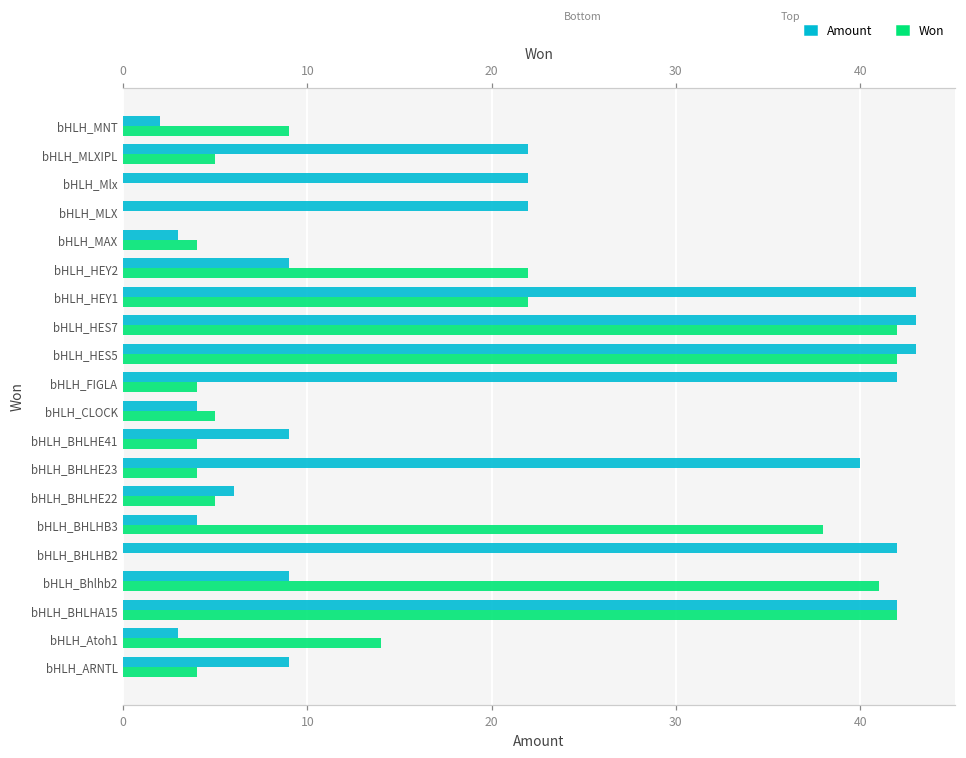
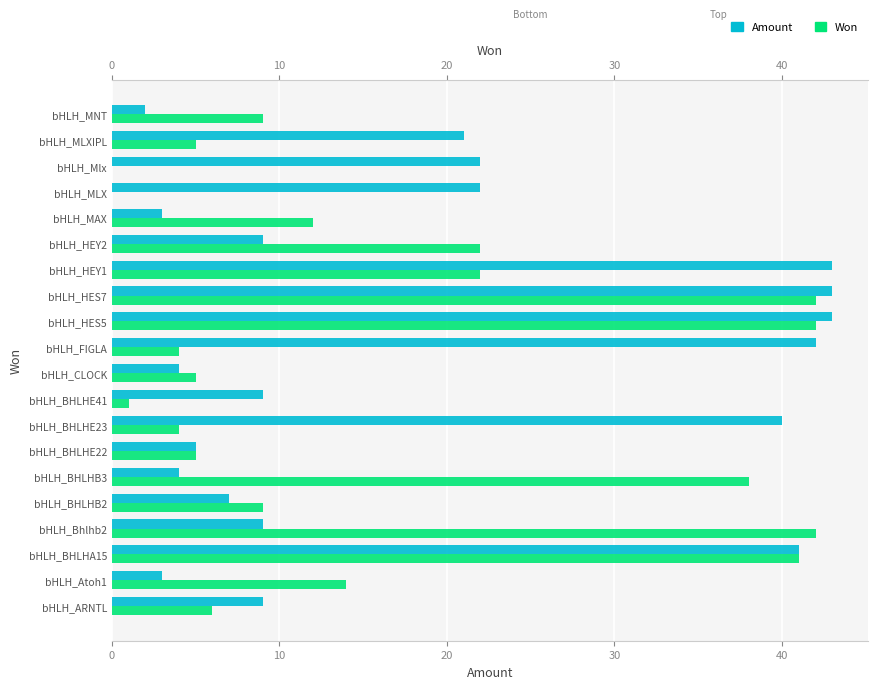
Amount, bHLH_MLXIPL: 22 -> 21
Won, bHLH_MAX: 4 -> 12
Won, bHLH_BHLHE41: 4 -> 1
Amount, bHLH_BHLHE22: 6 -> 5
Amount, bHLH_BHLHB2: 42 -> 7
Won, bHLH_BHLHB2: 0 -> 9
Won, bHLH_Bhlhb2: 41 -> 42
Amount, bHLH_BHLHA15: 42 -> 41
Won, bHLH_BHLHA15: 42 -> 41
Won, bHLH_ARNTL: 4 -> 6
